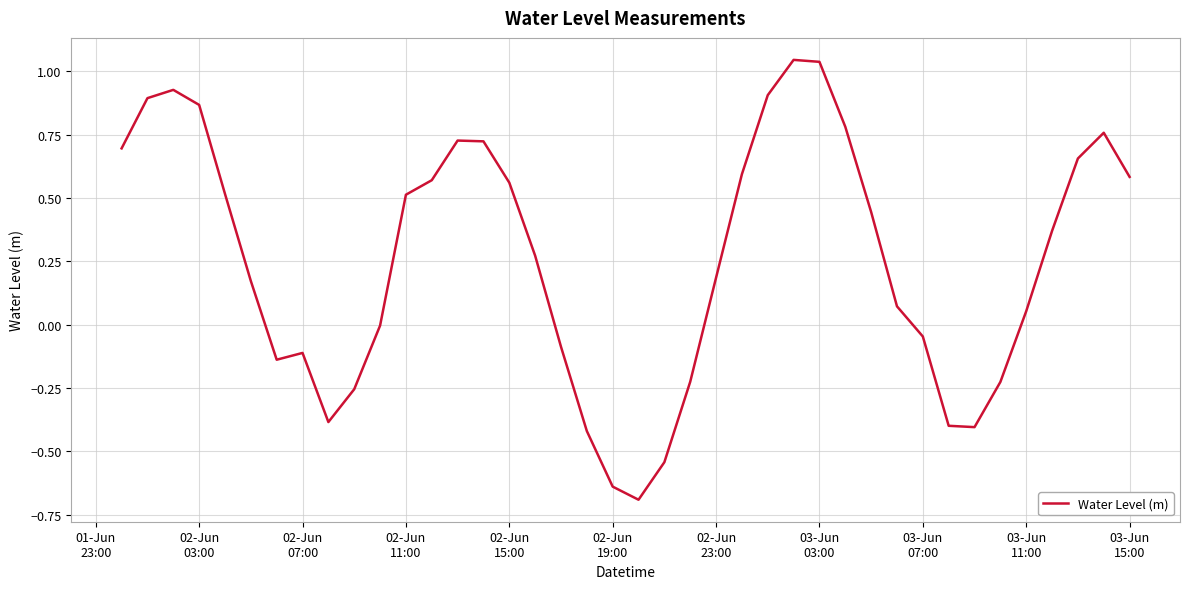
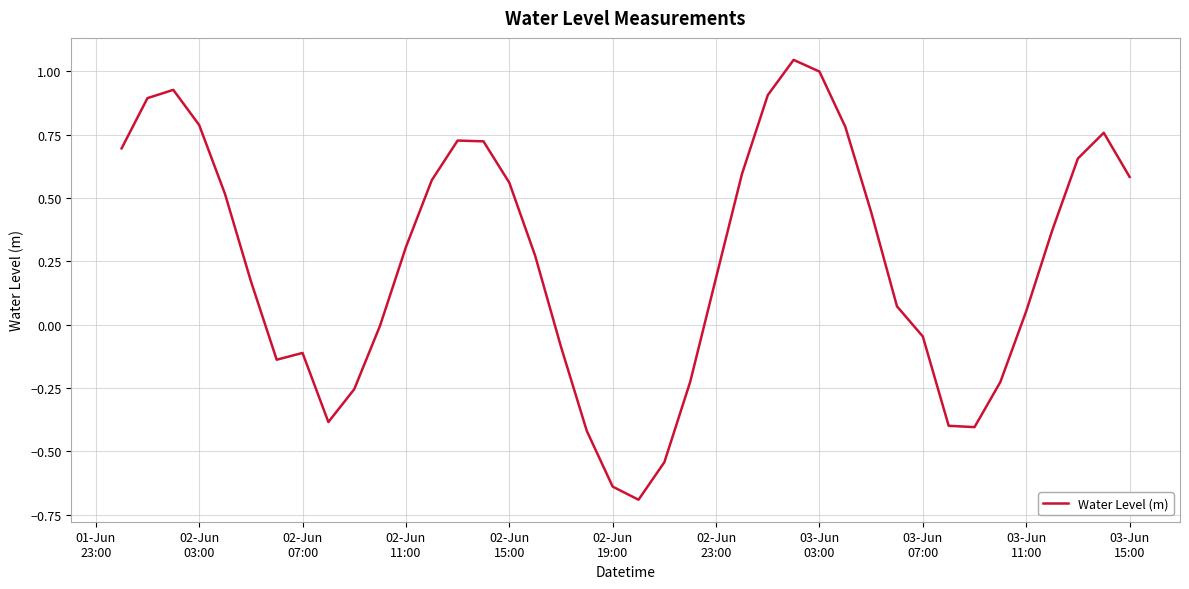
02-Jun 03:00: 0.87 -> 0.79
02-Jun 11:00: 0.51 -> 0.31
03-Jun 03:00: 1.04 -> 1.00
